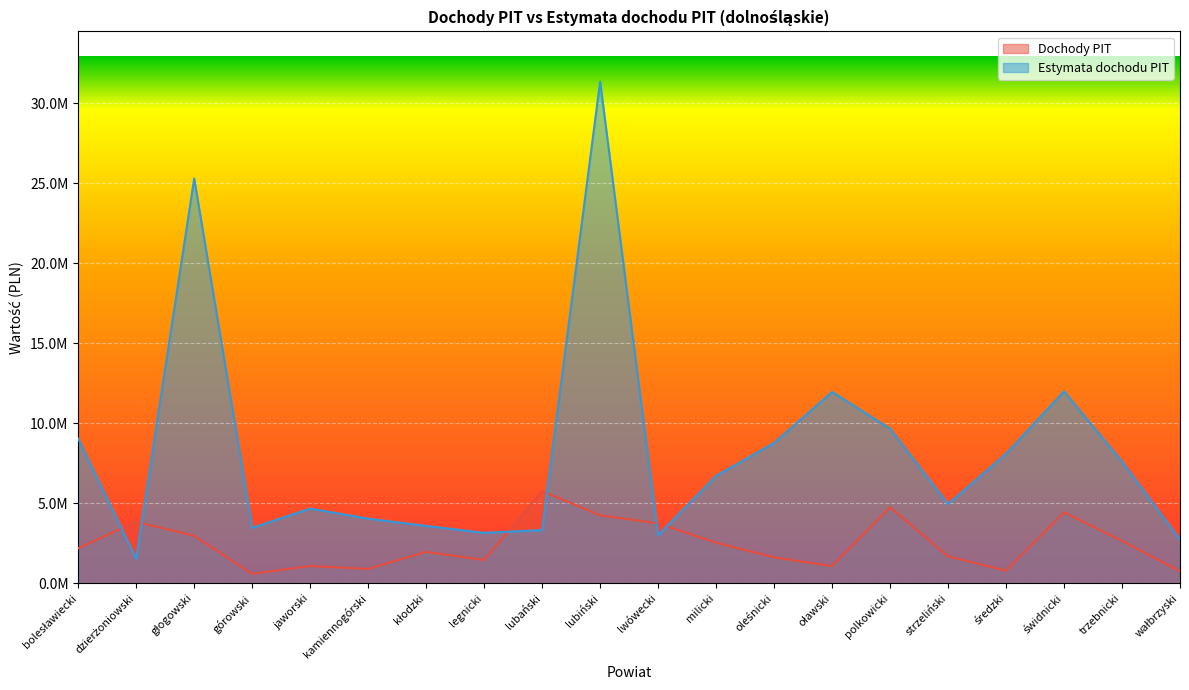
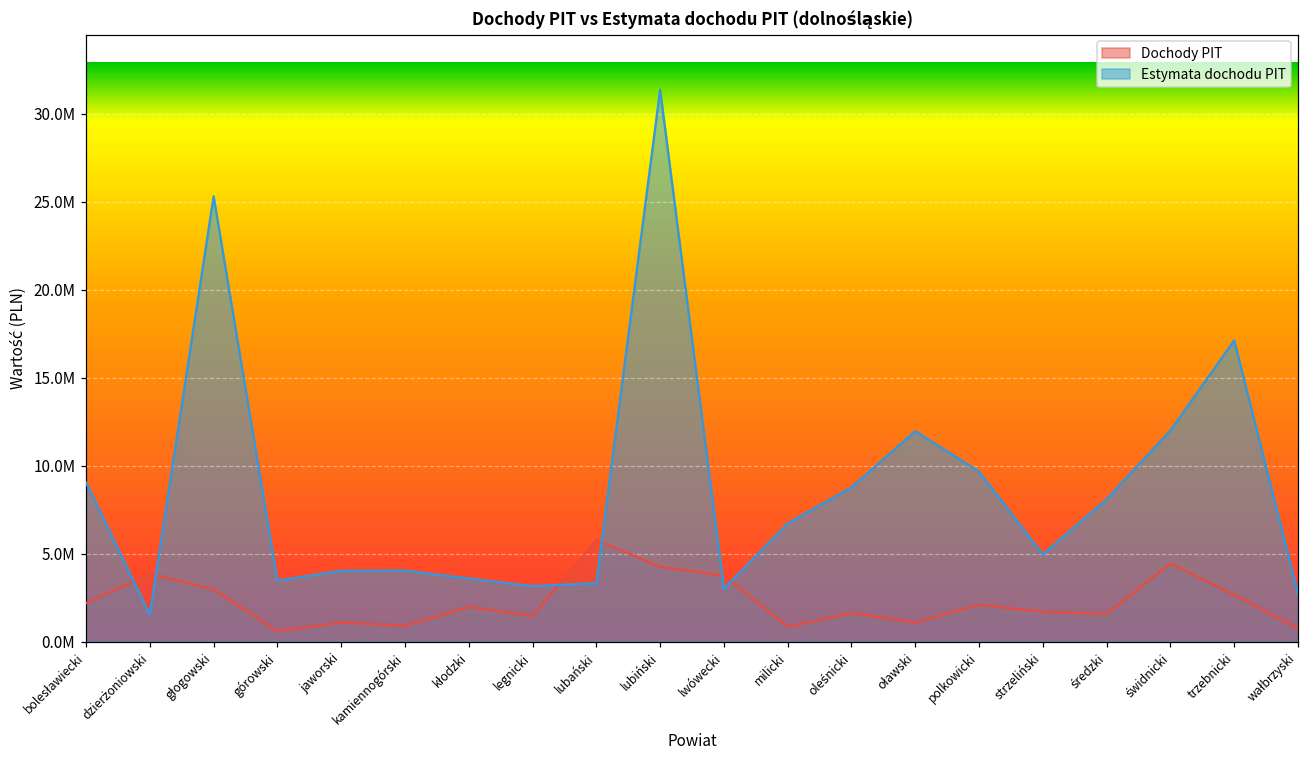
Estymata dochodu PIT, jaworski: 4700000 -> 4000000
Dochody PIT, milicki: 2500000 -> 800000
Dochody PIT, polkowicki: 4700000 -> 2100000
Dochody PIT, średzki: 800000 -> 1600000
Estymata dochodu PIT, trzebnicki: 7600000 -> 17100000
